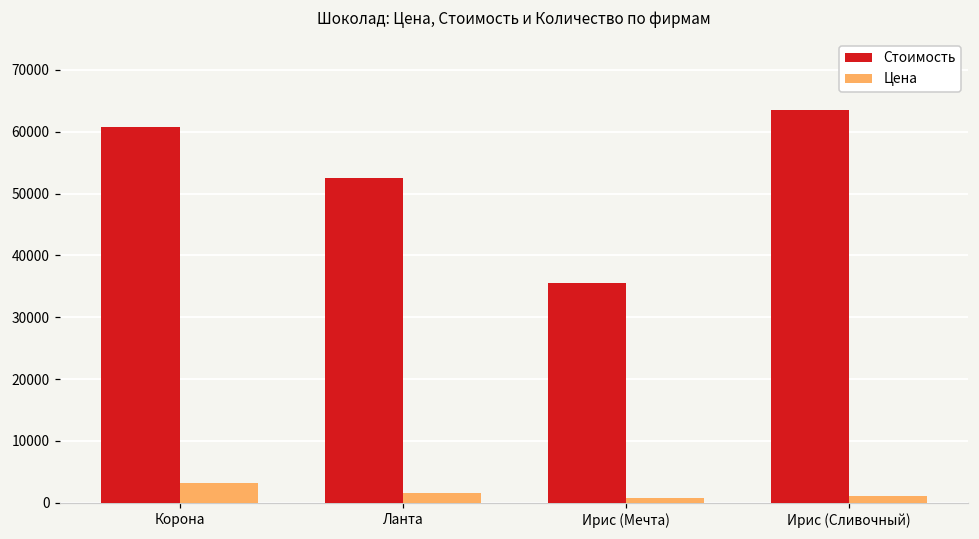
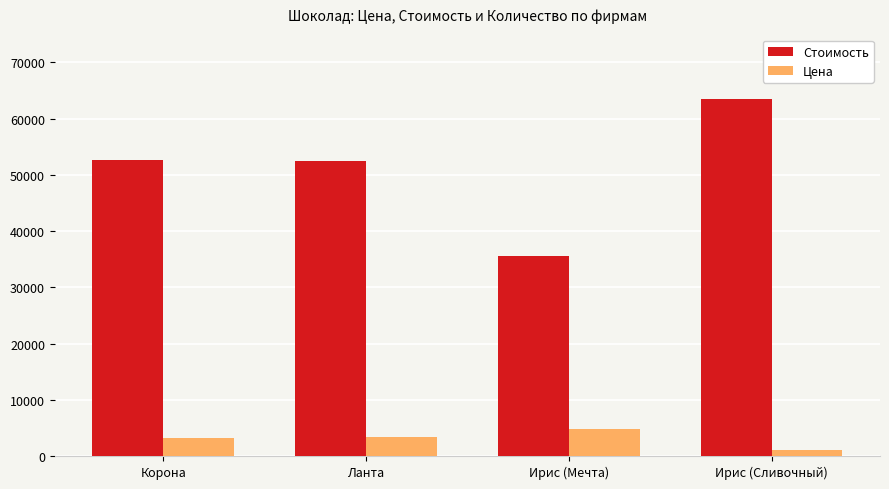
Стоимость, Корона: 61000 -> 53000
Цена, Ланта: 2000 -> 3000
Цена, Ирис (Мечта): 1000 -> 5000
